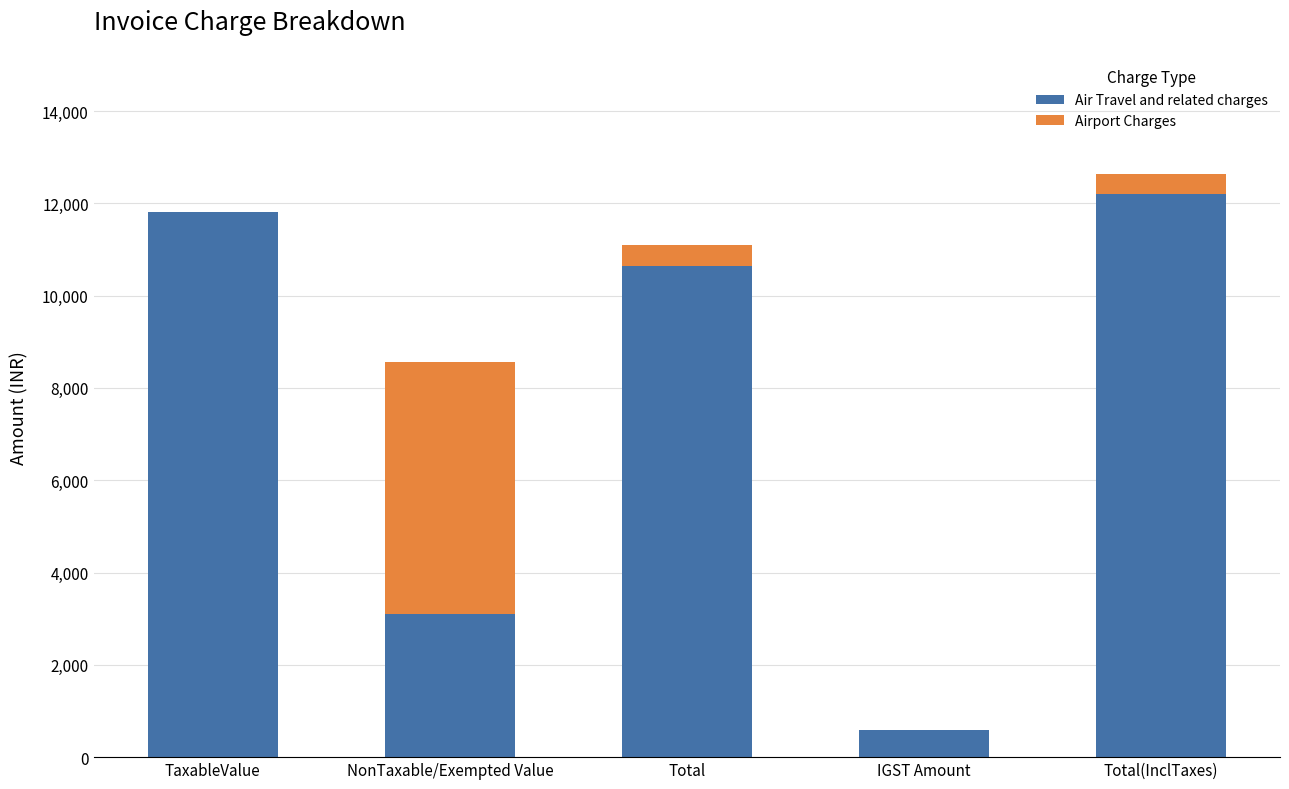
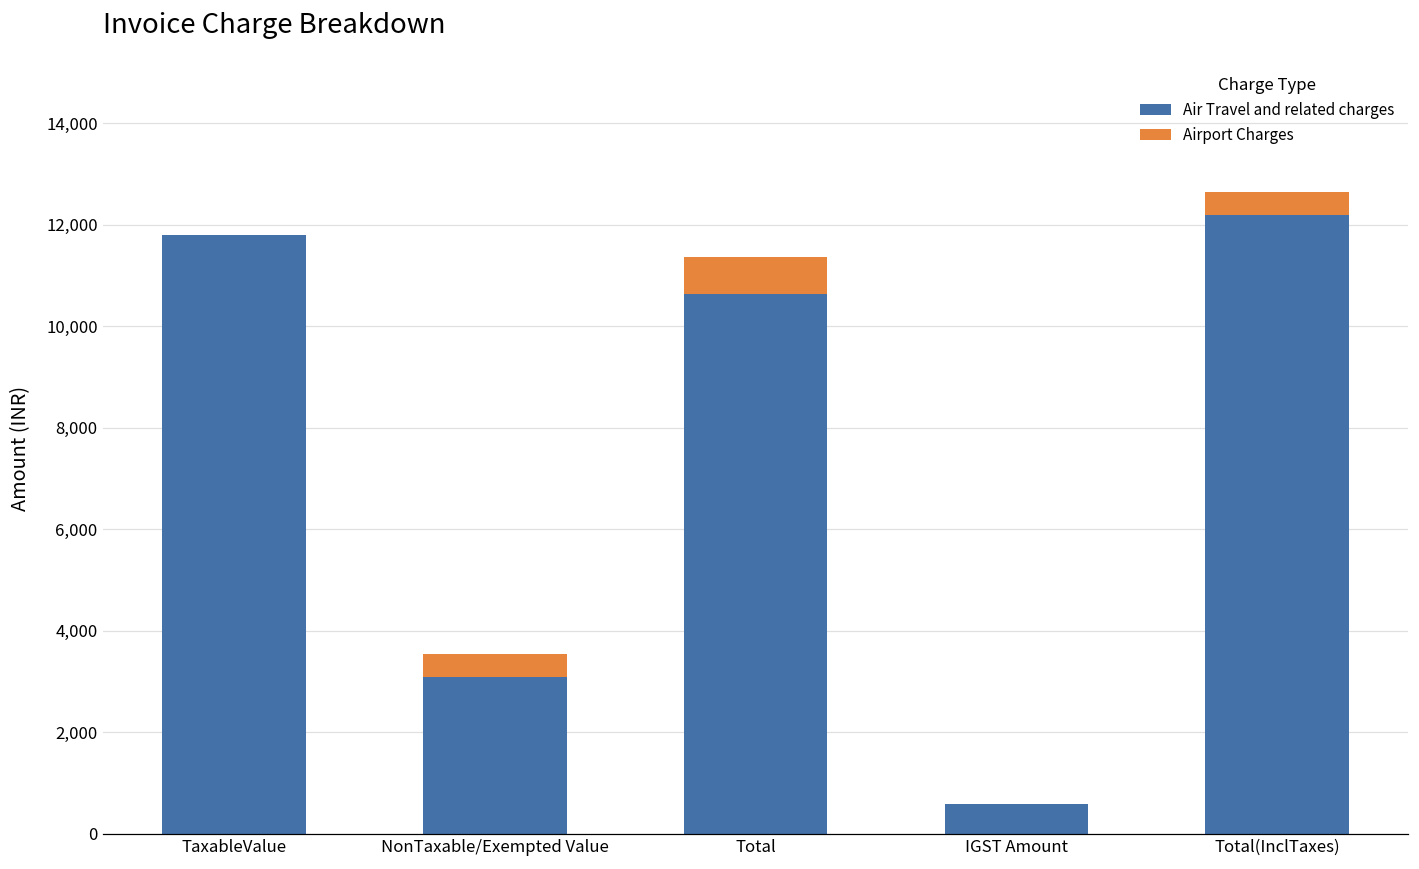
Airport Charges, NonTaxable/Exempted Value: 5,500 -> 400
Airport Charges, Total: 400 -> 700
